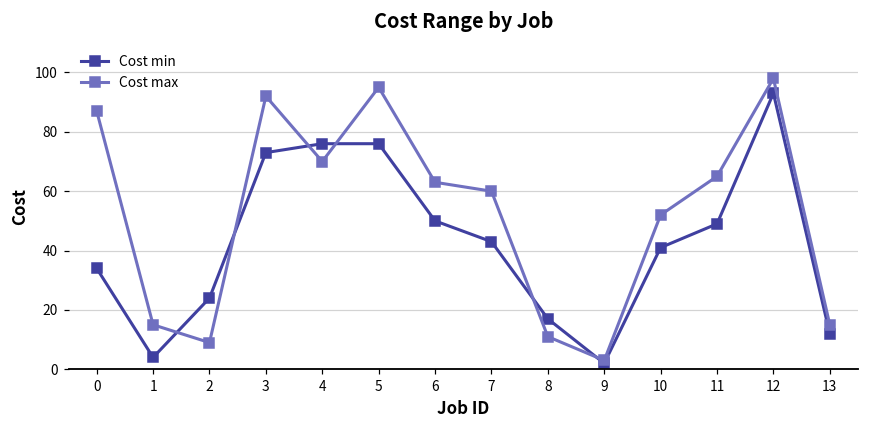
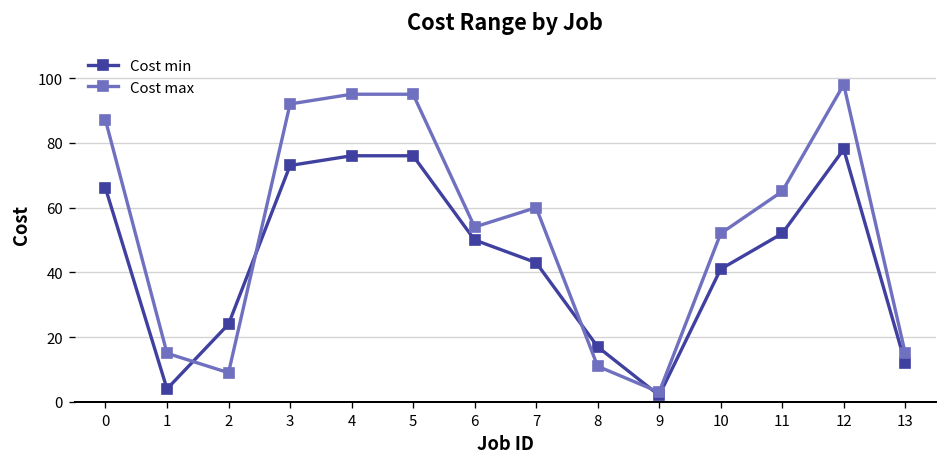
Cost min, 0: 34 -> 66
Cost max, 4: 70 -> 95
Cost max, 6: 63 -> 54
Cost min, 11: 49 -> 52
Cost min, 12: 93 -> 78
